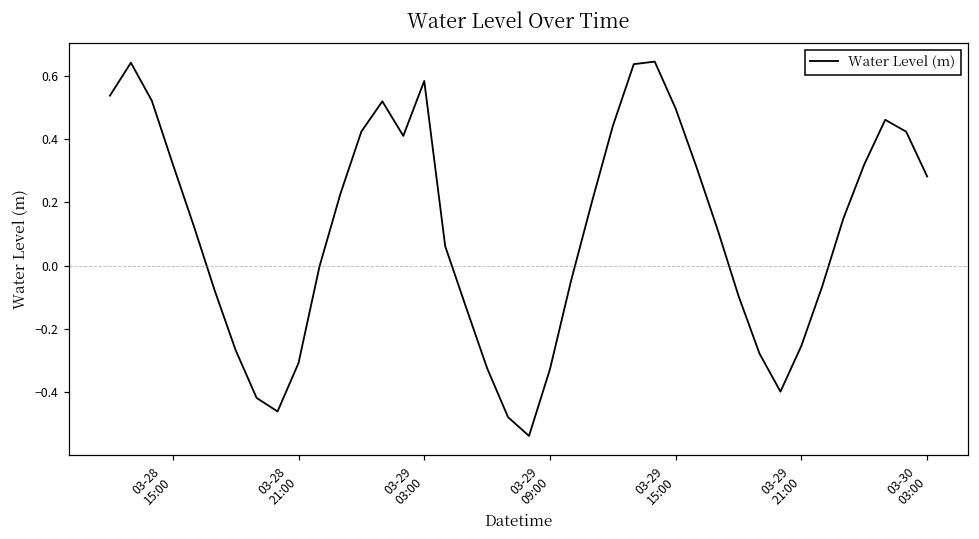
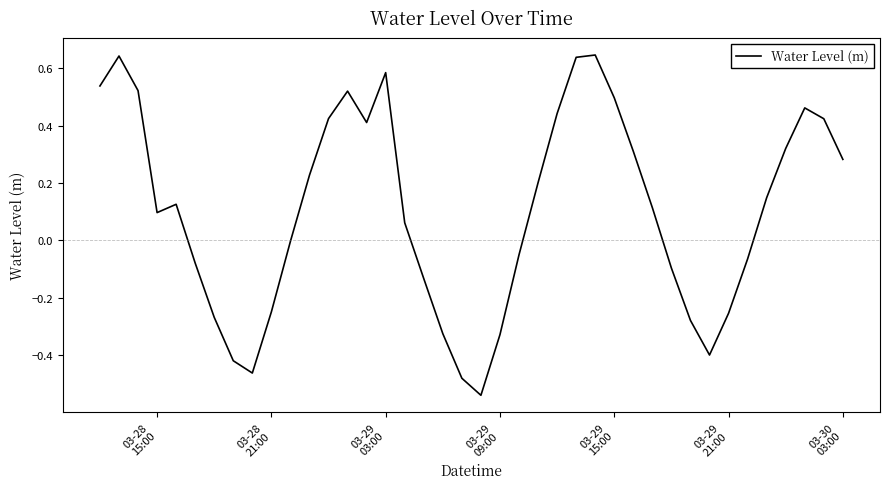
03-28 15:00: 0.32 -> 0.10
03-28 21:00: -0.31 -> -0.25
